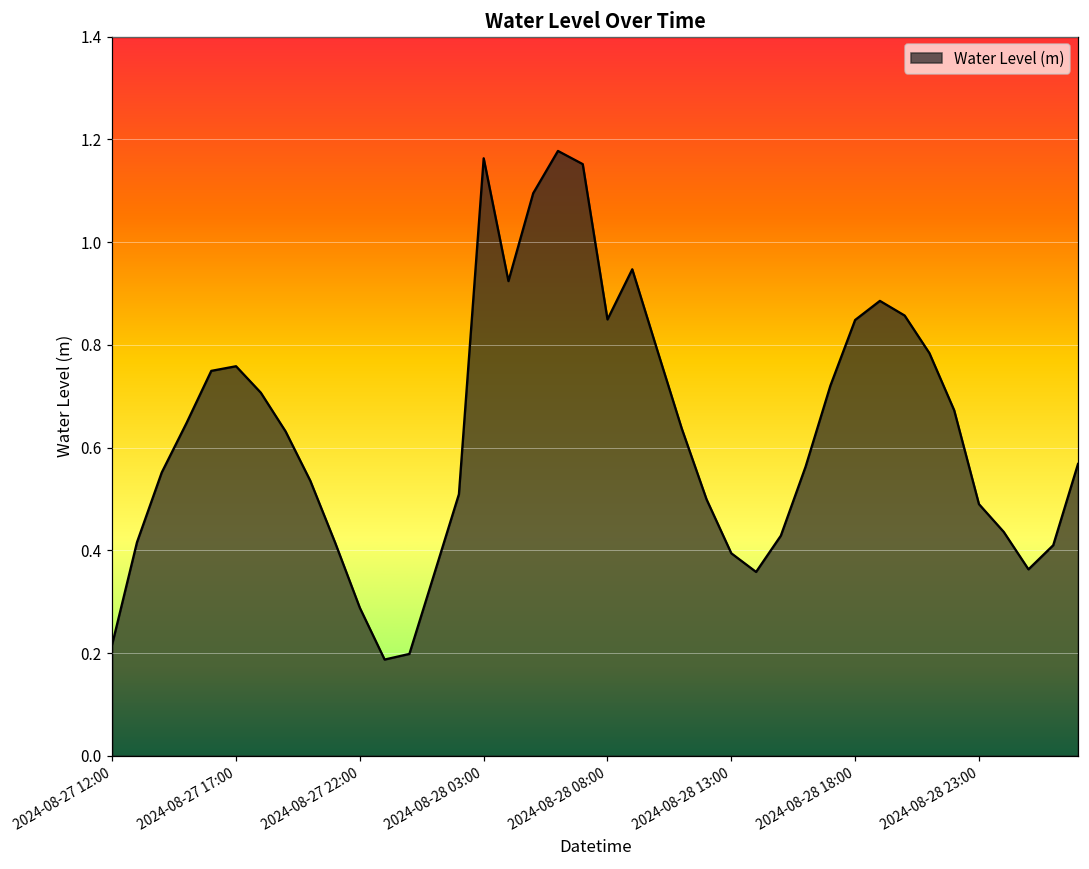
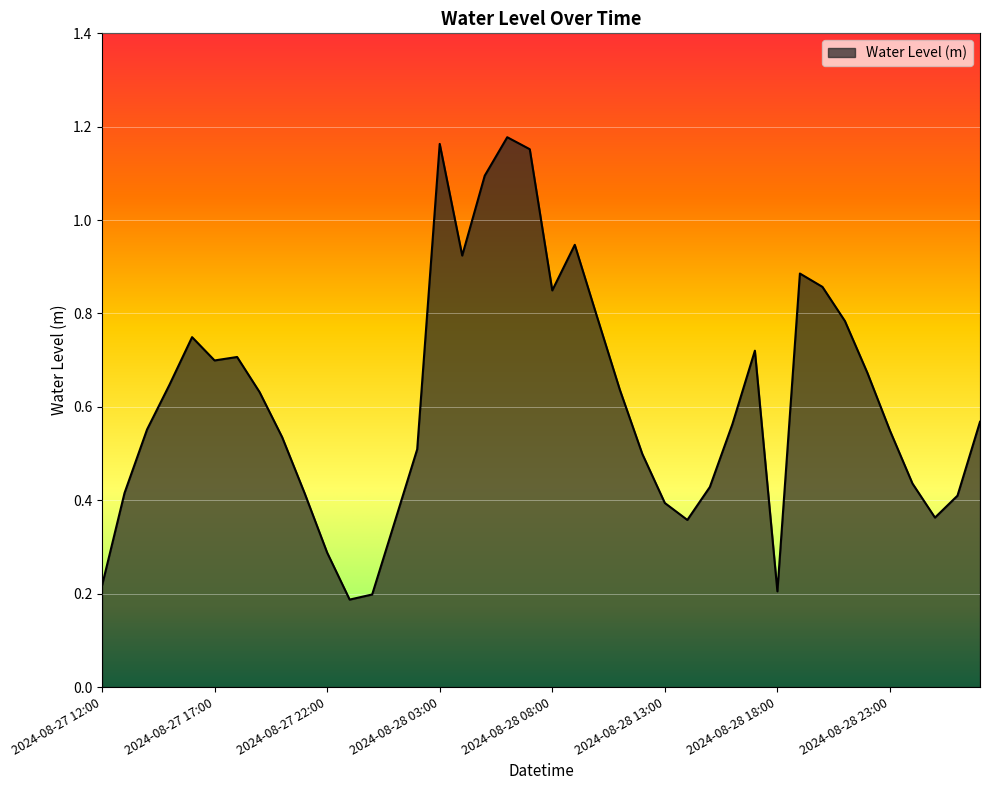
2024-08-27 17:00: 0.76 -> 0.70
2024-08-28 18:00: 0.85 -> 0.20
2024-08-28 23:00: 0.49 -> 0.55
